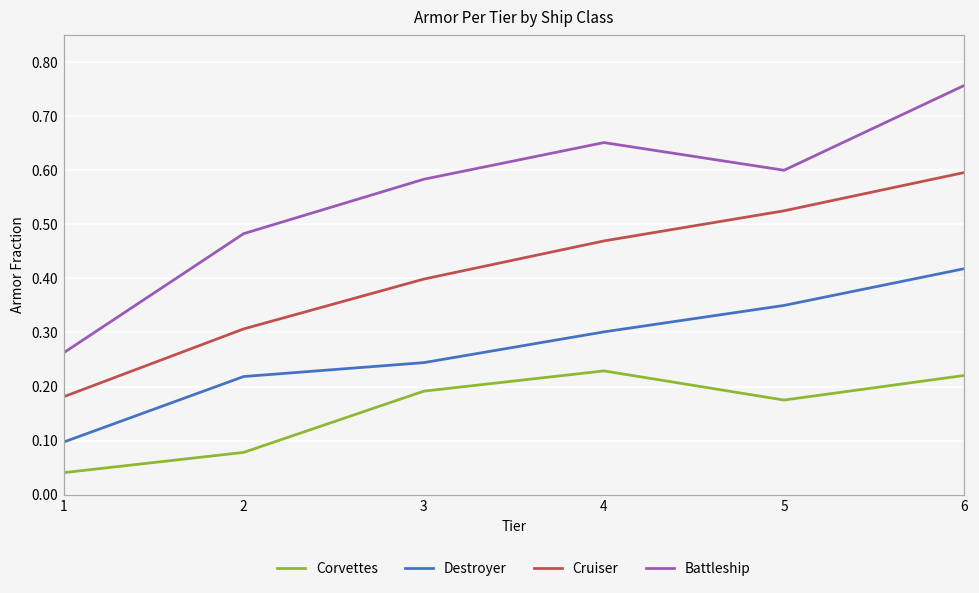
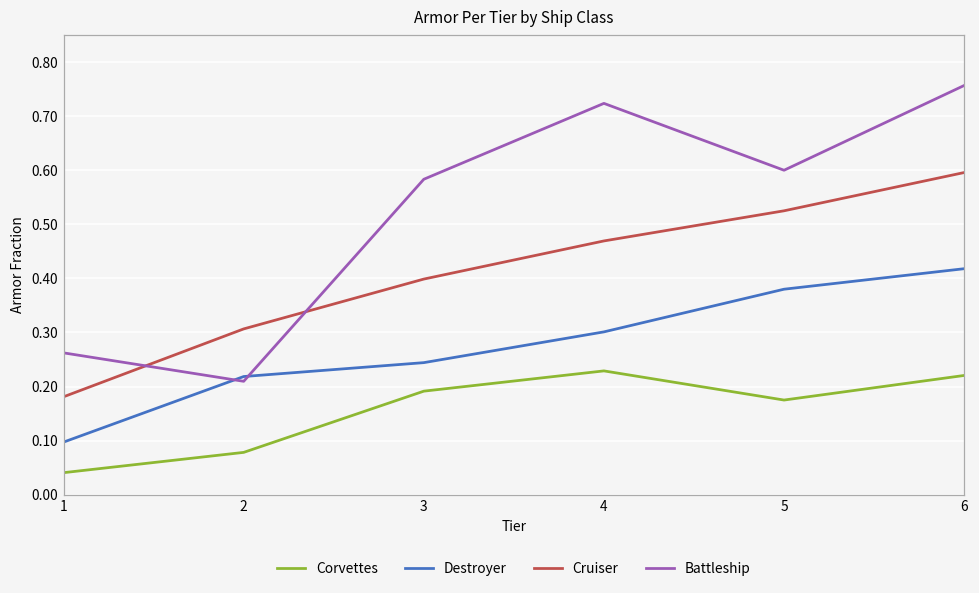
Battleship, 2: 0.48 -> 0.21
Battleship, 4: 0.65 -> 0.72
Destroyer, 5: 0.35 -> 0.38
